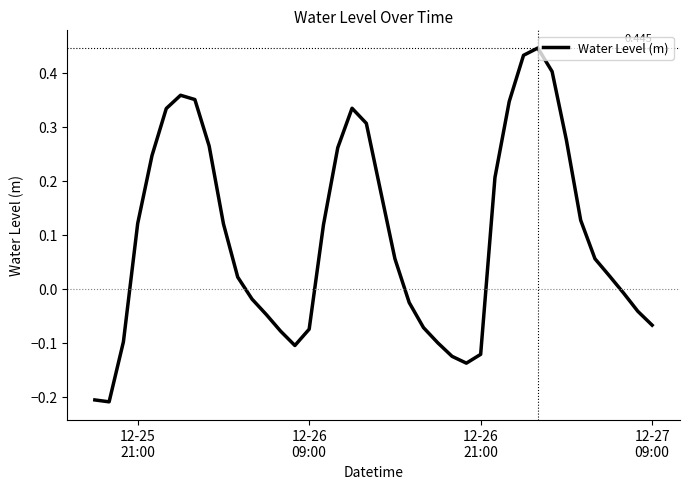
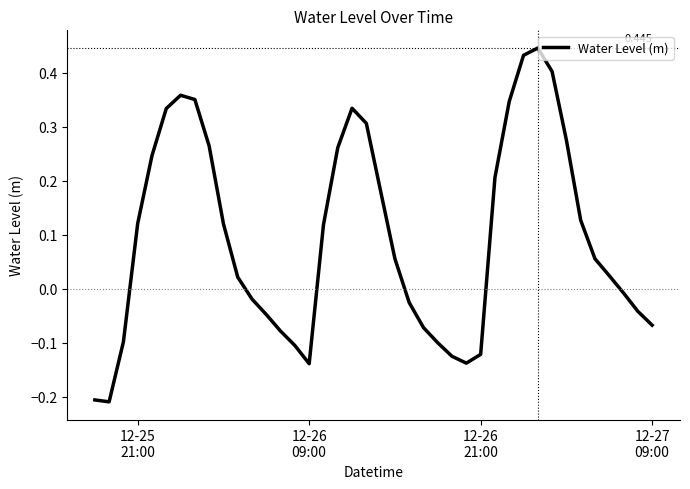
12-26 09:00: -0.08 -> -0.14
